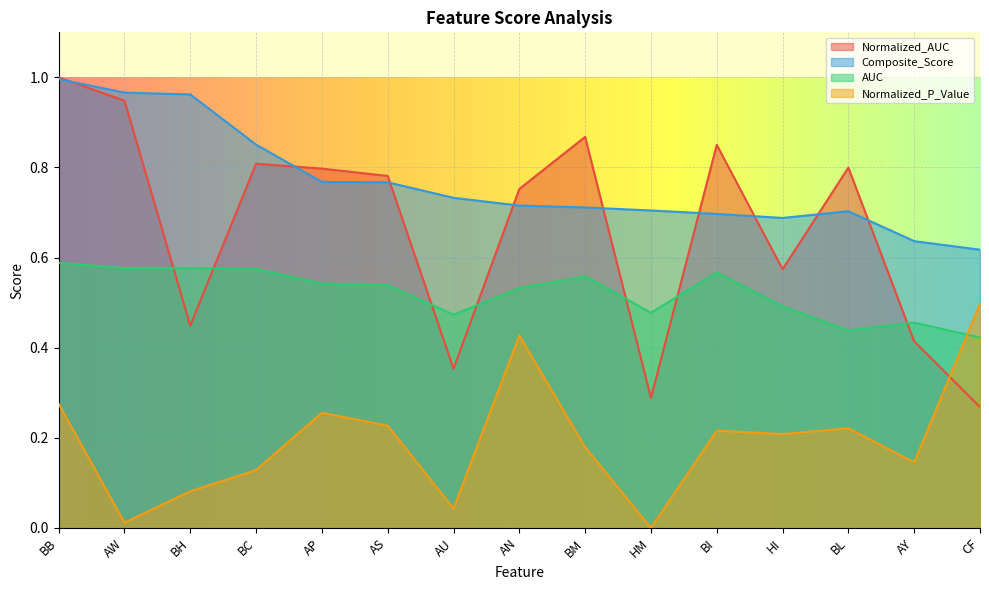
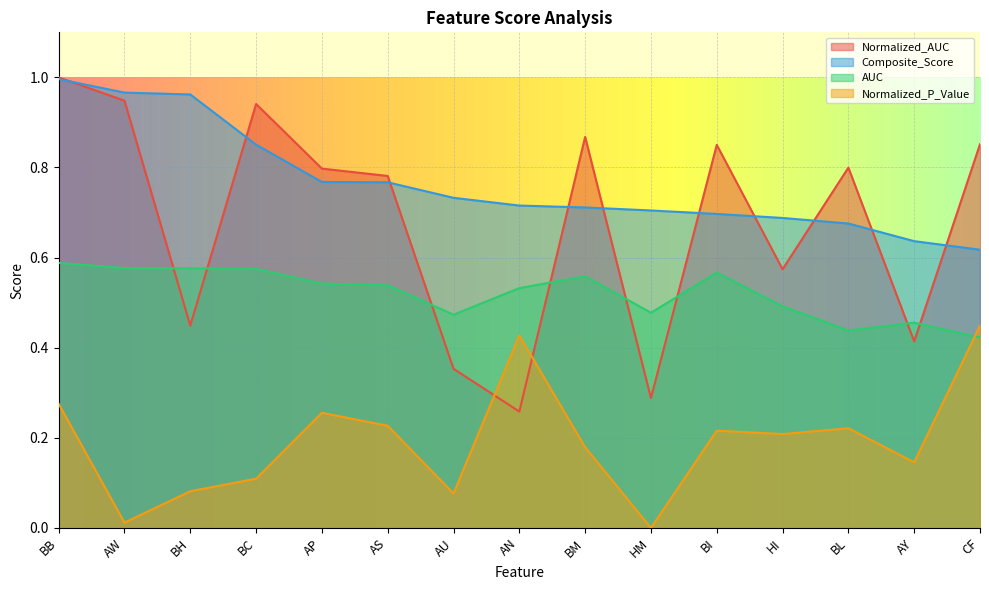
Normalized_AUC, BC: 0.81 -> 0.94
Normalized_P_Value, BC: 0.13 -> 0.11
Normalized_P_Value, AU: 0.04 -> 0.08
Normalized_AUC, AN: 0.75 -> 0.26
Composite_Score, BL: 0.70 -> 0.68
Normalized_AUC, CF: 0.27 -> 0.85
Normalized_P_Value, CF: 0.50 -> 0.45
